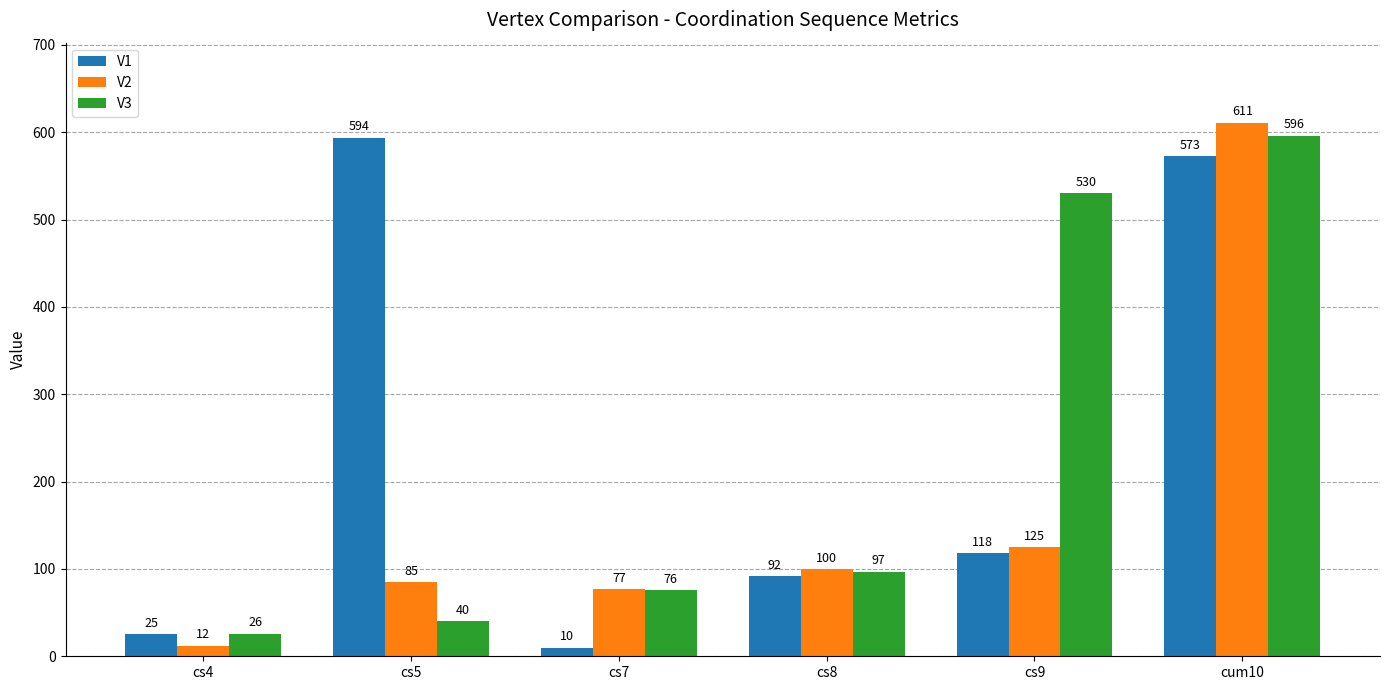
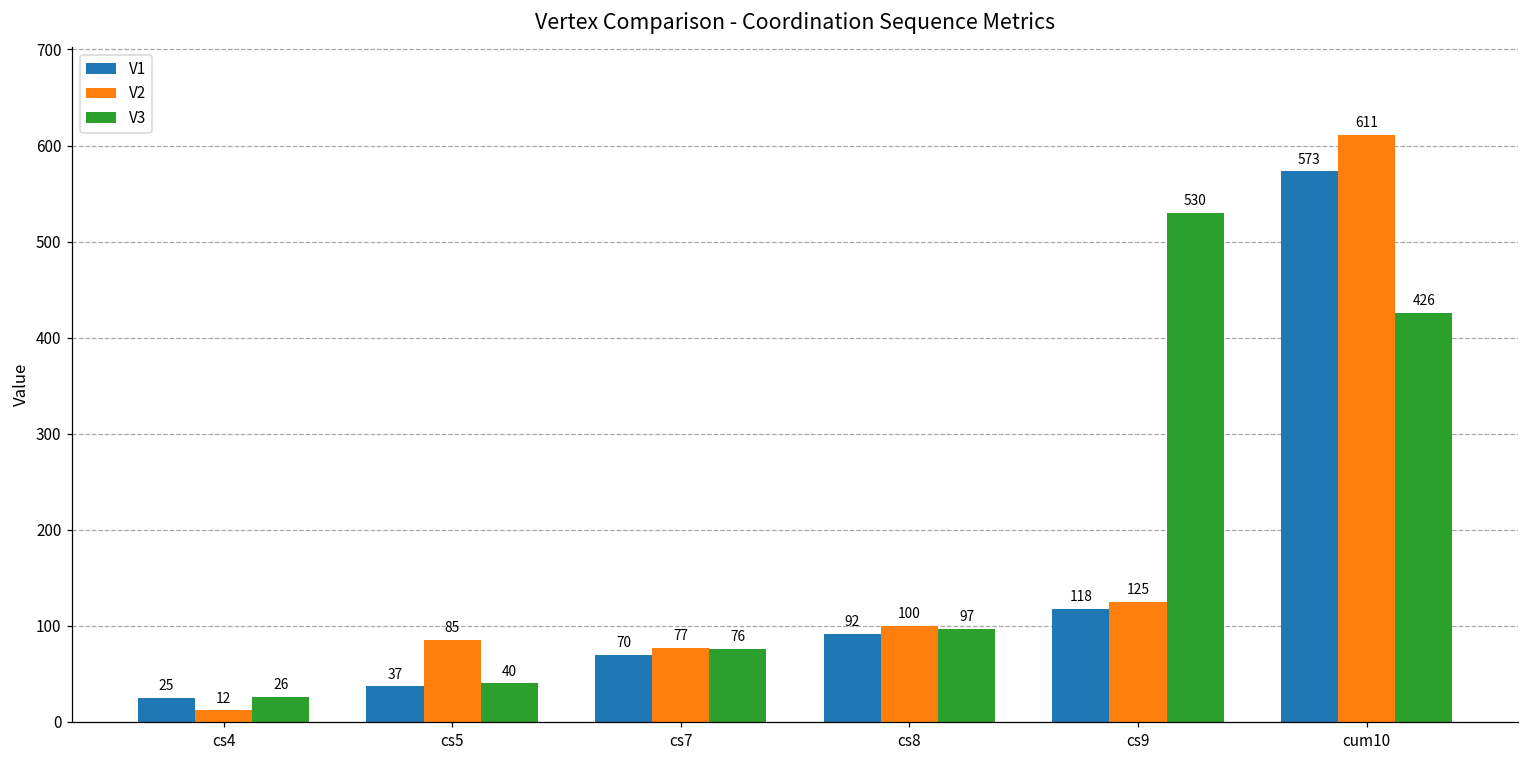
V1, cs5: 594 -> 37
V1, cs7: 10 -> 70
V3, cum10: 596 -> 426
